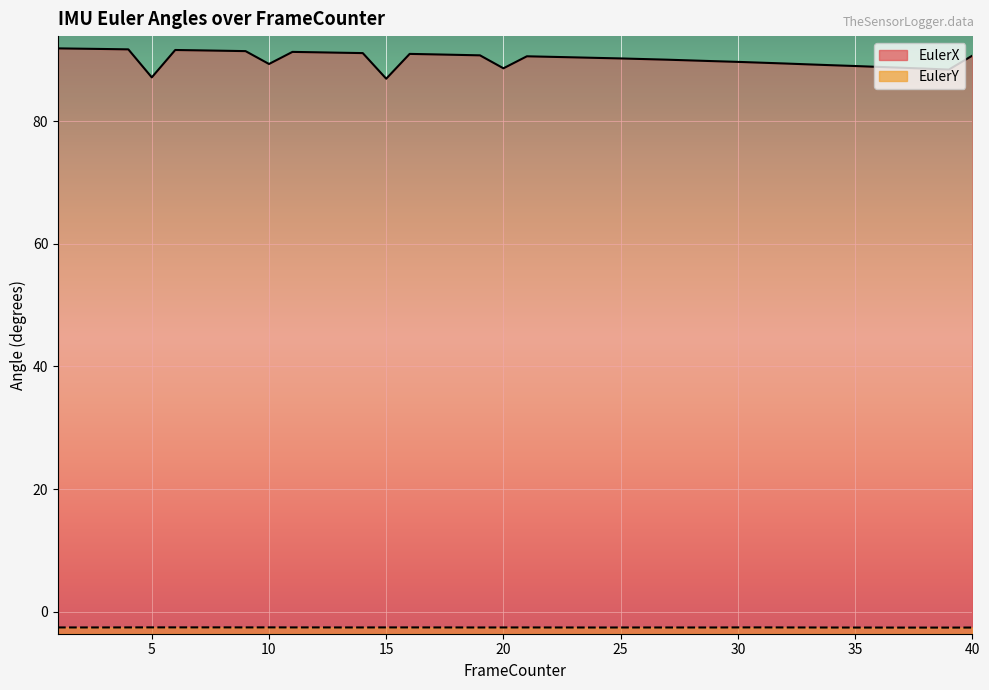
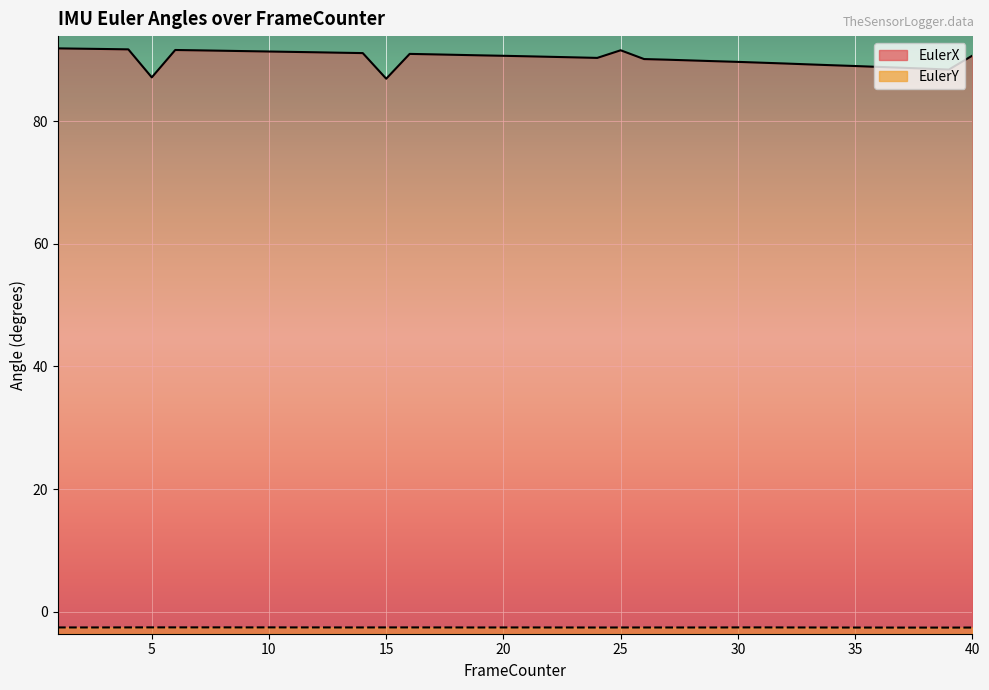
EulerX, 10: 89 -> 91
EulerX, 20: 89 -> 91
EulerX, 25: 90 -> 92
